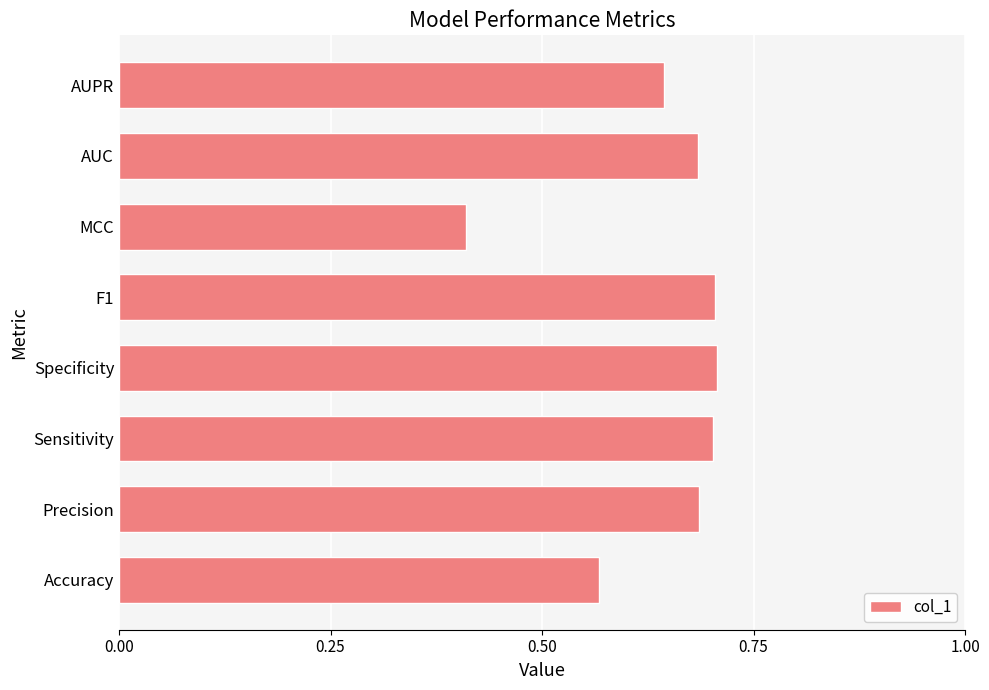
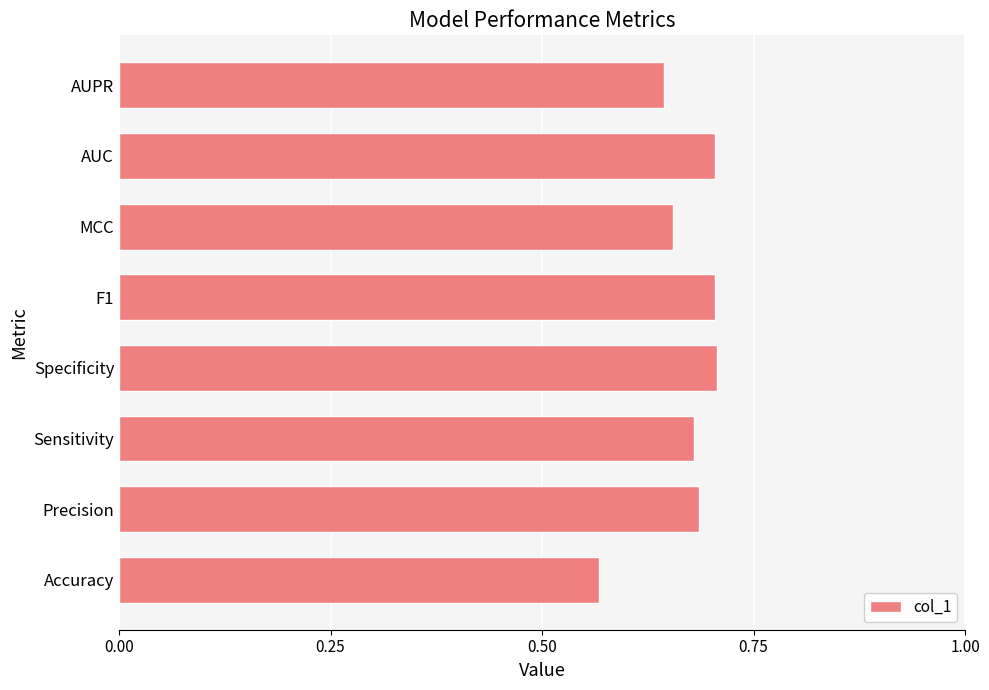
AUC: 0.68 -> 0.70
MCC: 0.41 -> 0.65
Sensitivity: 0.70 -> 0.68
